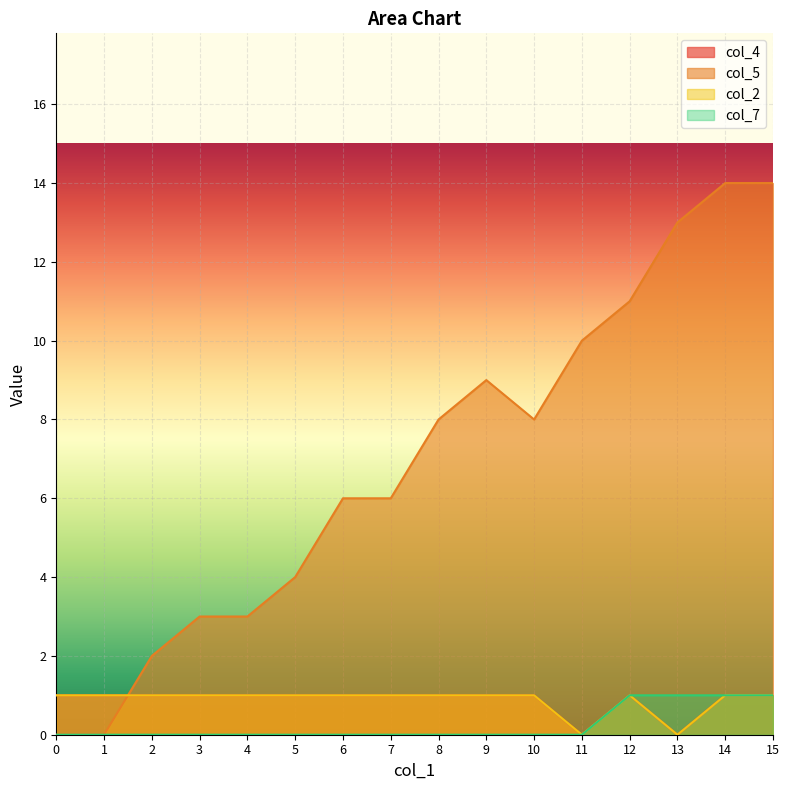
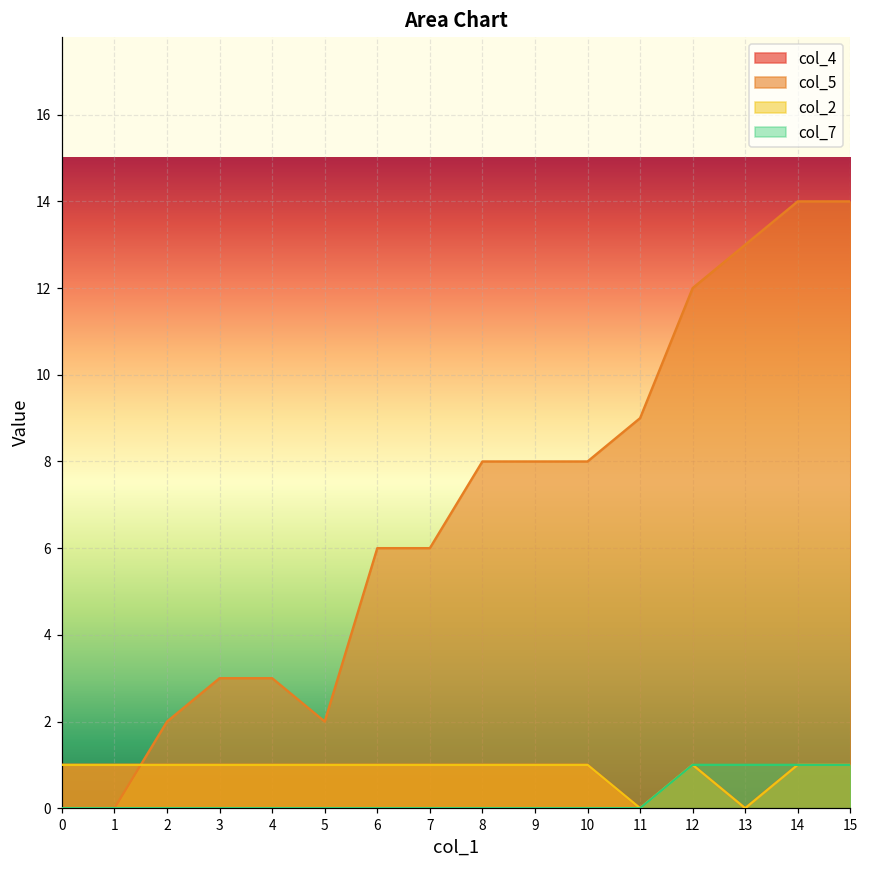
col_5, 5: 4 -> 2
col_5, 9: 9 -> 8
col_5, 11: 10 -> 9
col_5, 12: 11 -> 12
